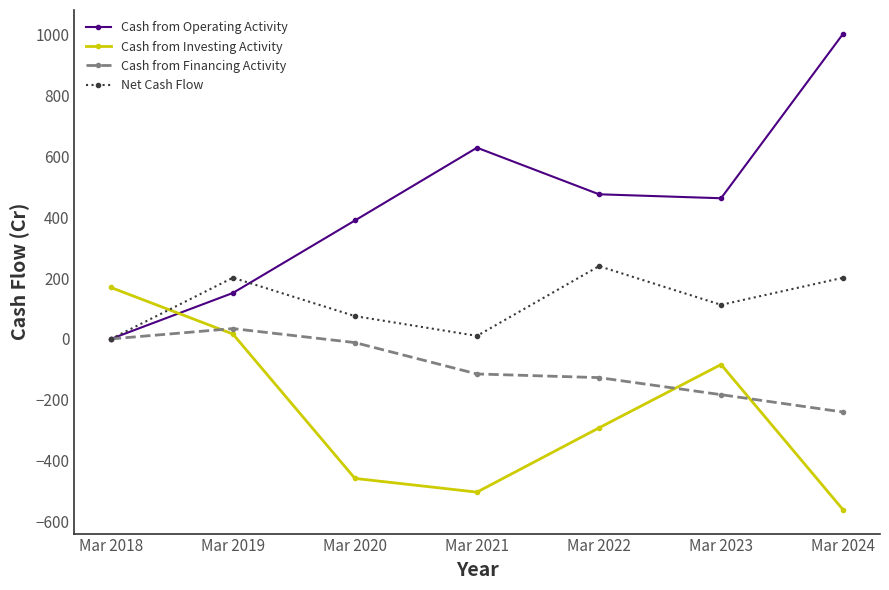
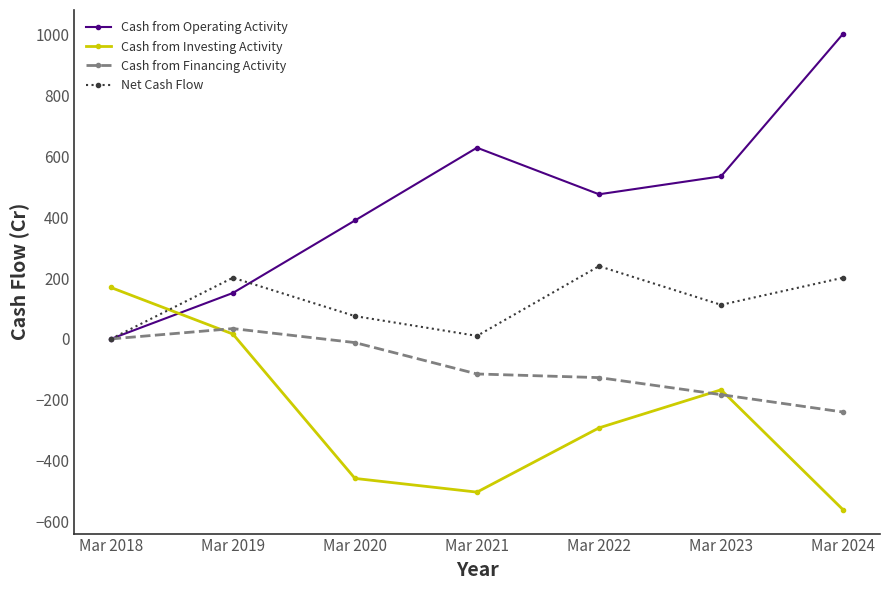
Cash from Operating Activity, Mar 2023: 460 -> 530
Cash from Investing Activity, Mar 2023: -80 -> -170
